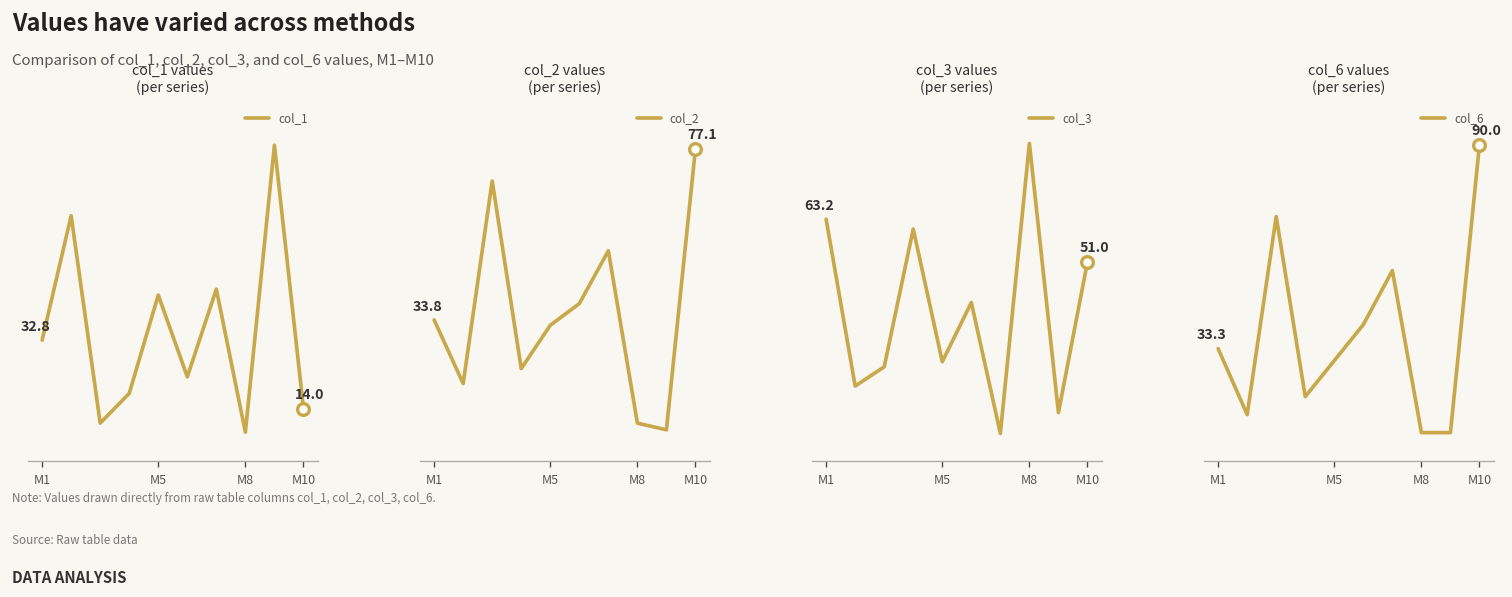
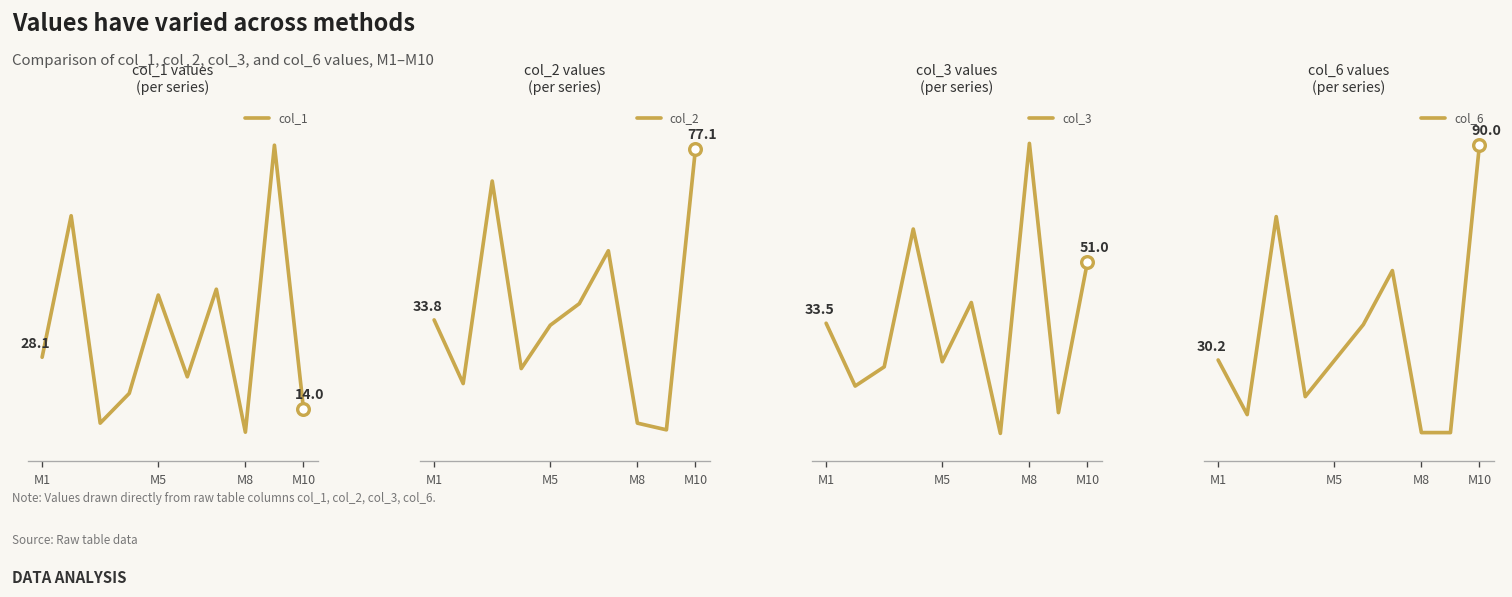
col_1 values (per series), col_1, M1: 32.8 -> 28.1
col_3 values (per series), col_3, M1: 63.2 -> 33.5
col_6 values (per series), col_6, M1: 33.3 -> 30.2
